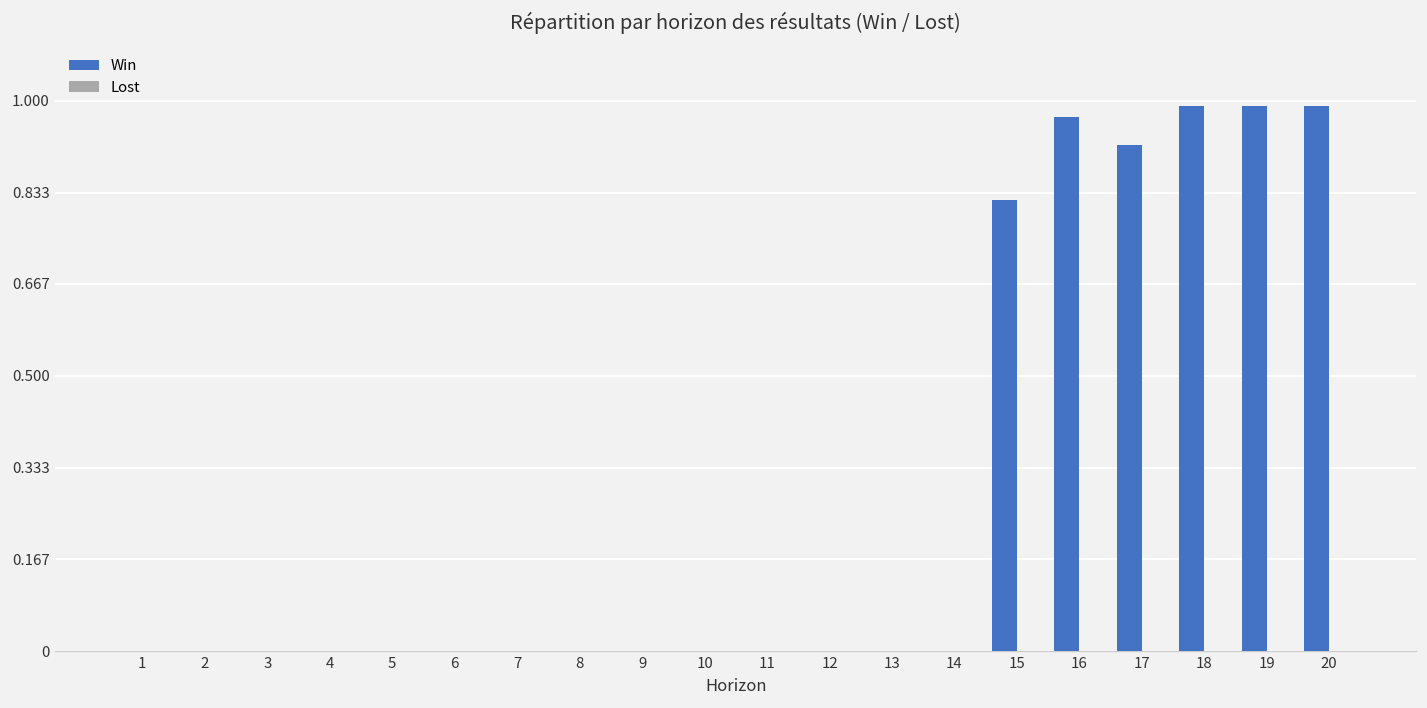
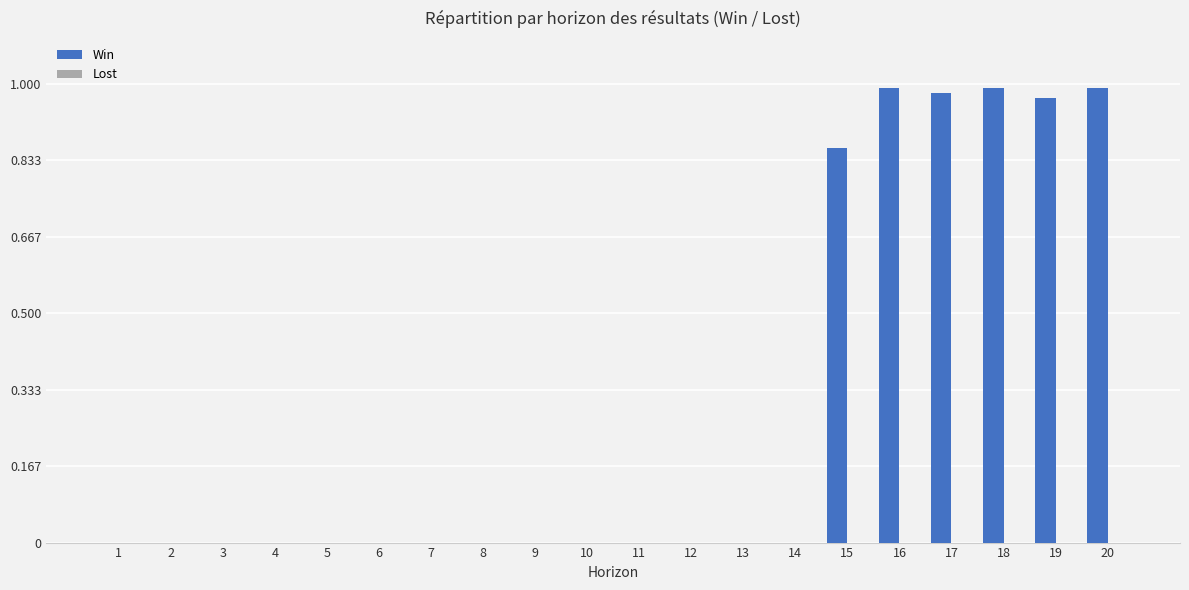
Win, 15: 0.82 -> 0.86
Win, 16: 0.97 -> 0.99
Win, 17: 0.92 -> 0.98
Win, 19: 0.99 -> 0.97
